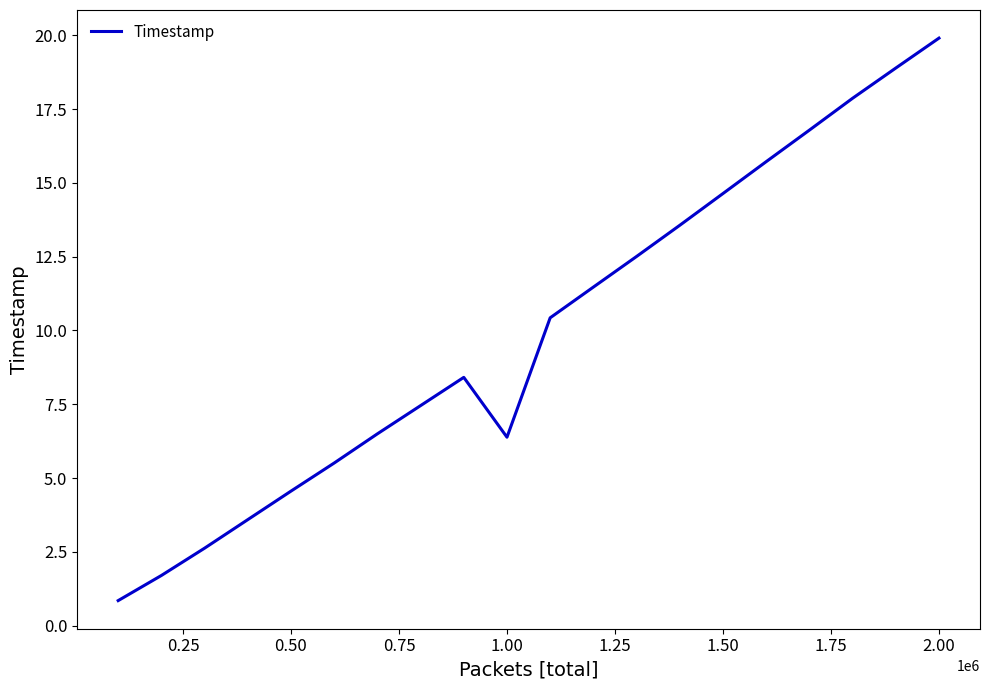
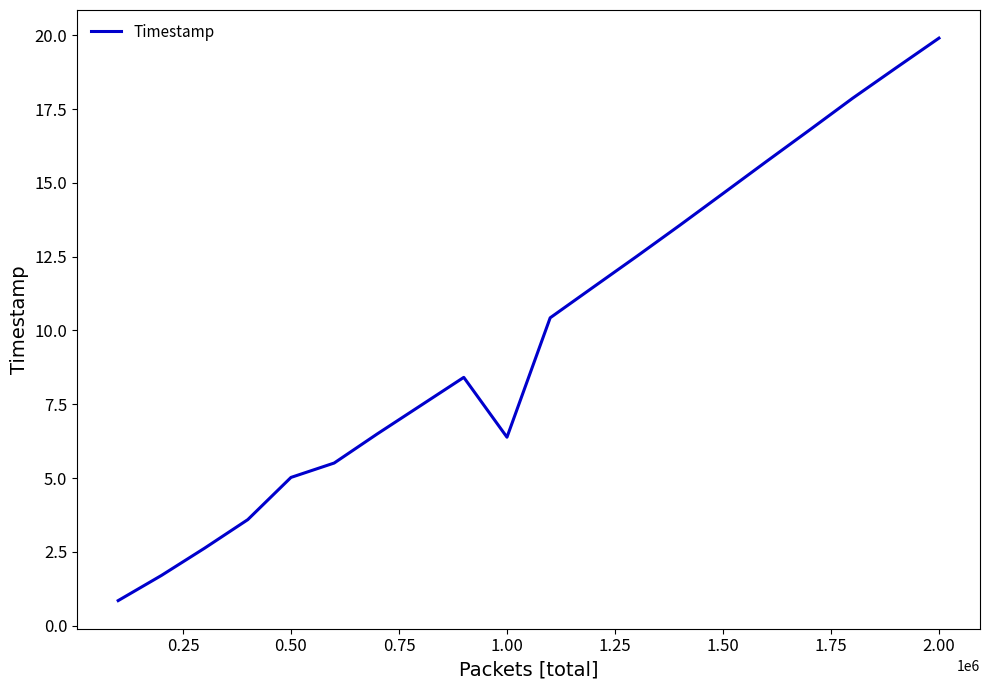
0.50: 4.6 -> 5.0
